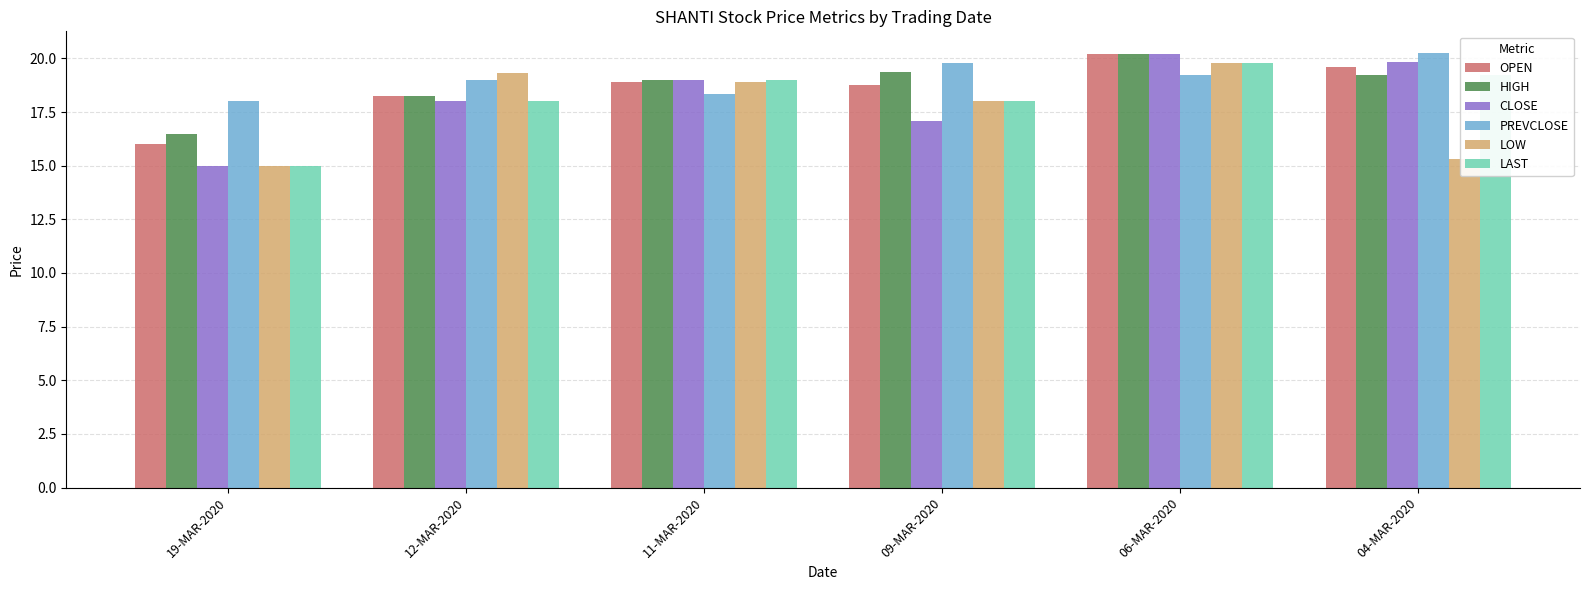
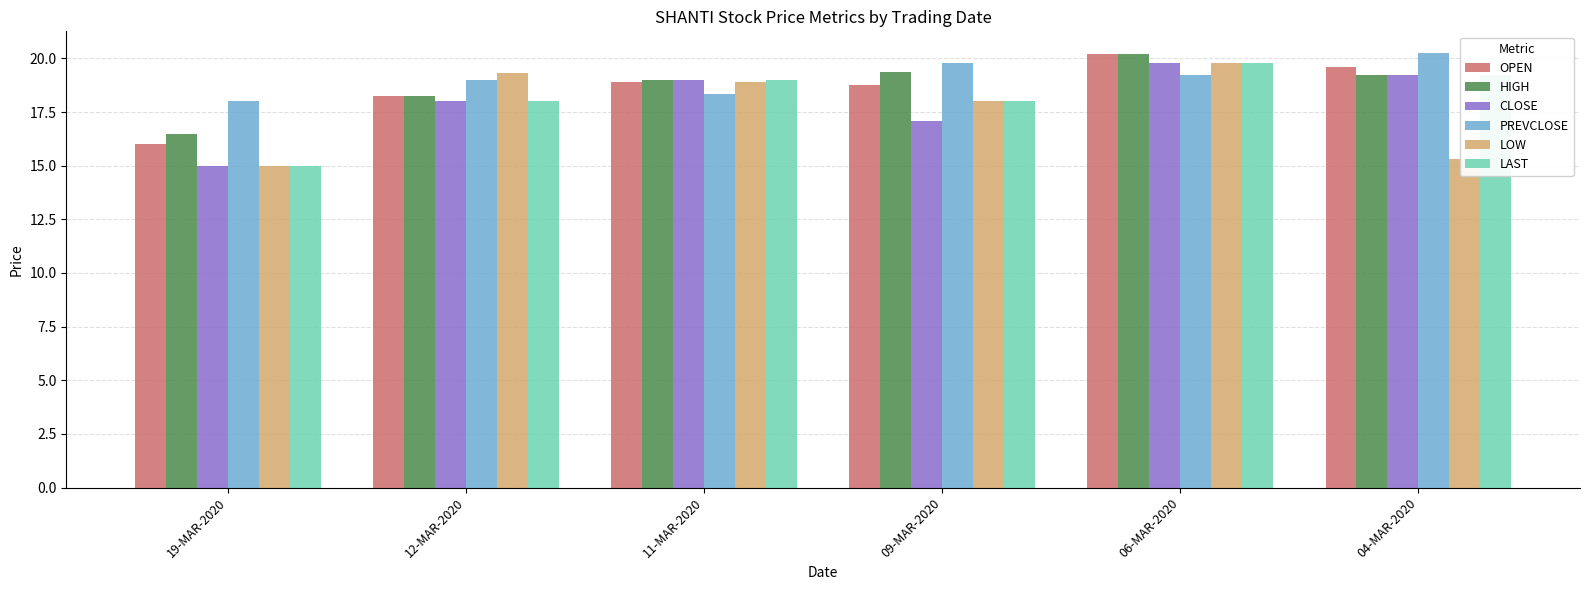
CLOSE, 06-MAR-2020: 20.2 -> 19.8
CLOSE, 04-MAR-2020: 19.9 -> 19.3
